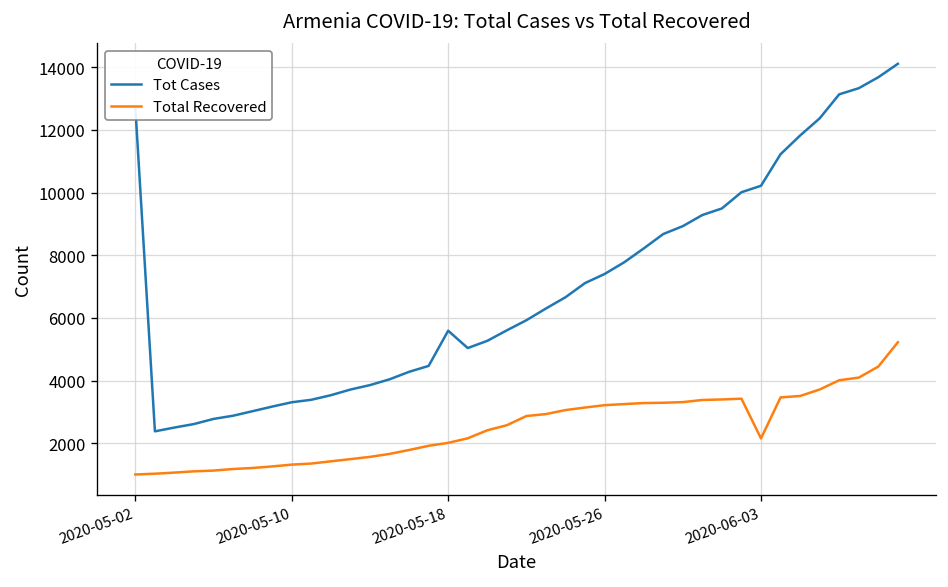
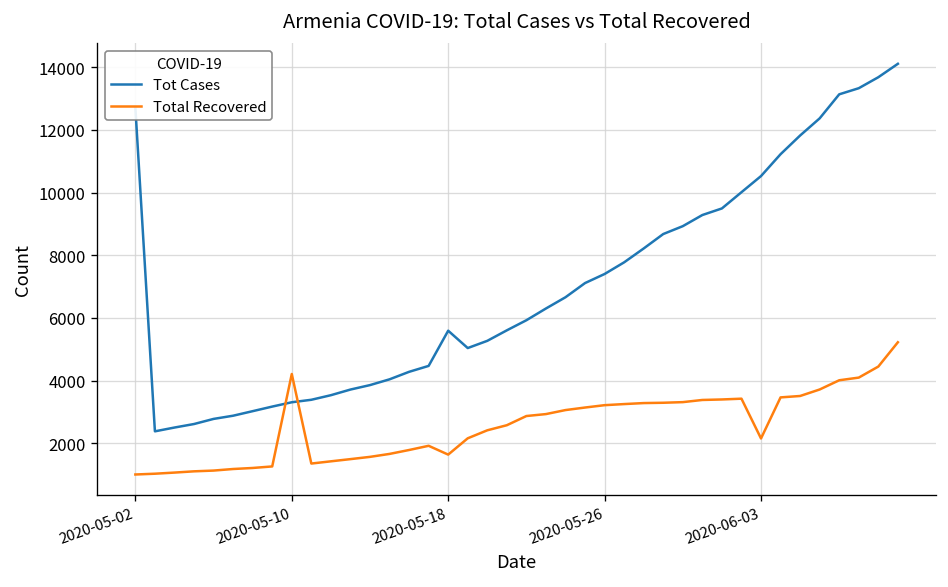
Total Recovered, 2020-05-10: 1300 -> 4200
Total Recovered, 2020-05-18: 2000 -> 1600
Tot Cases, 2020-06-03: 10200 -> 10500
